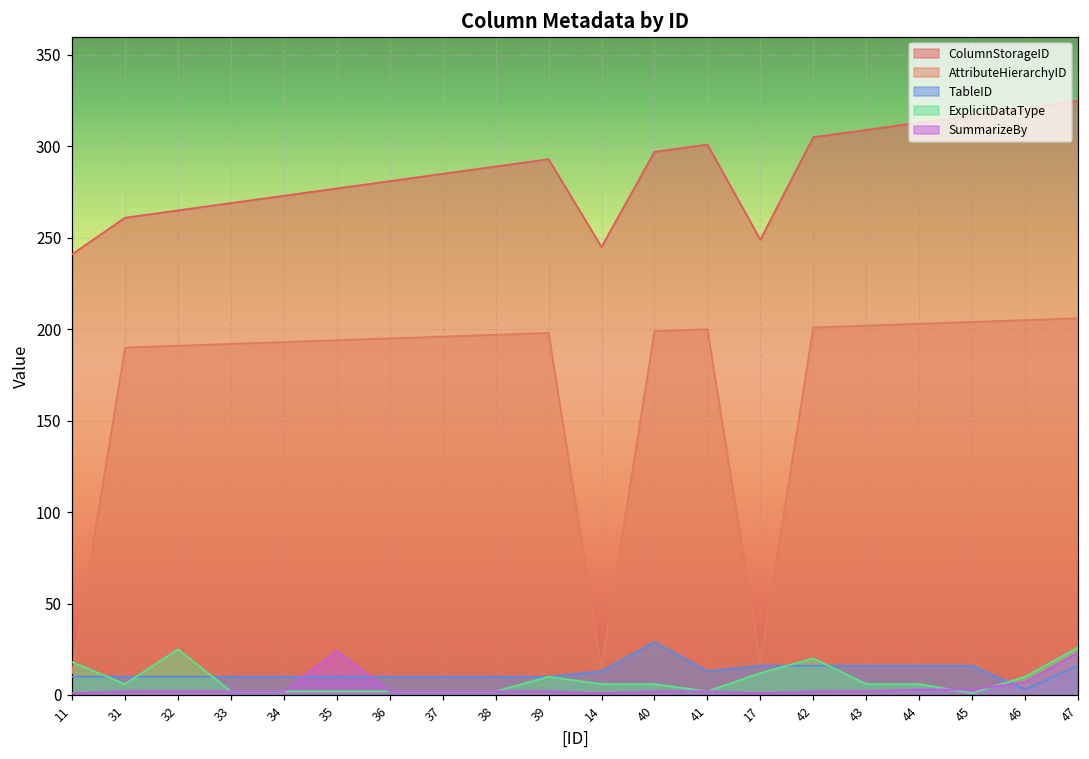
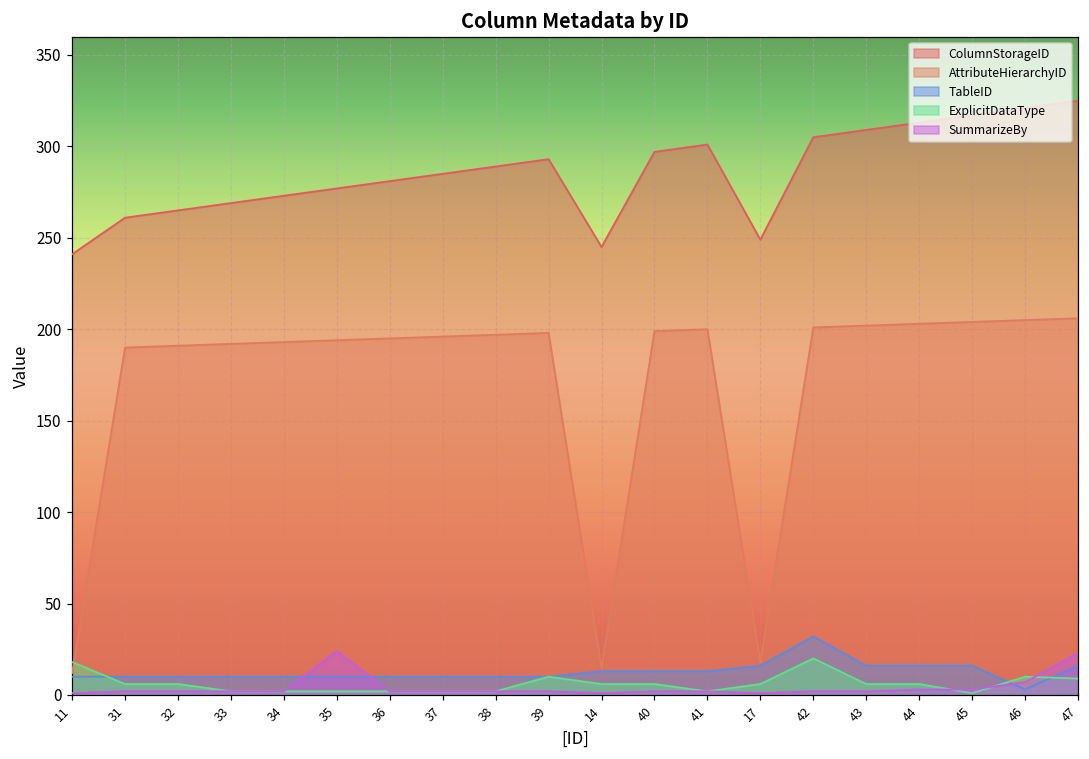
ExplicitDataType, 32: 25 -> 6
TableID, 40: 29 -> 13
ExplicitDataType, 17: 12 -> 6
TableID, 42: 16 -> 32
ExplicitDataType, 47: 26 -> 9
